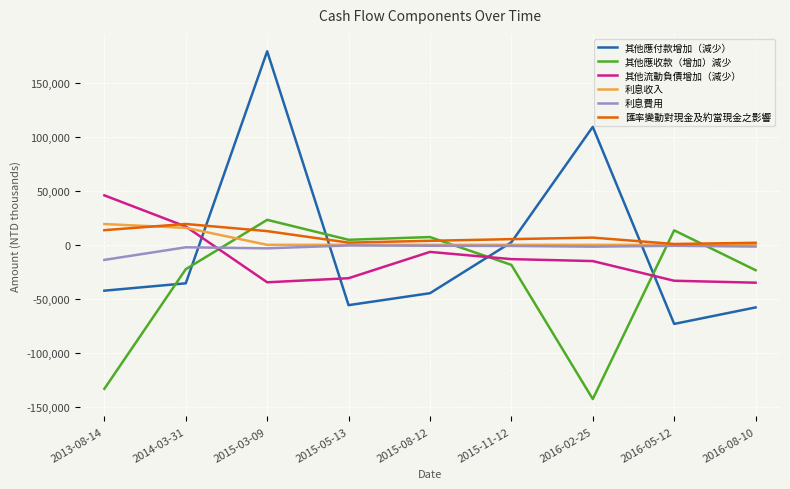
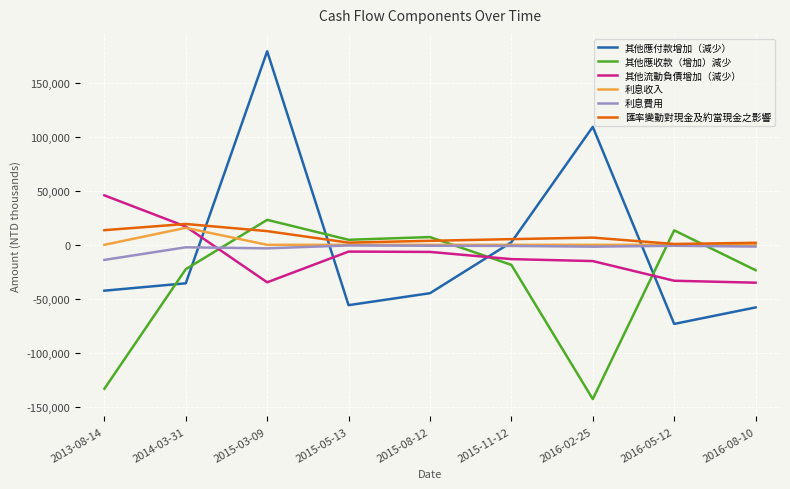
利息收入, 2013-08-14: 19,000 -> 0
其他流動負債增加（減少）, 2015-05-13: -31,000 -> -6,000
